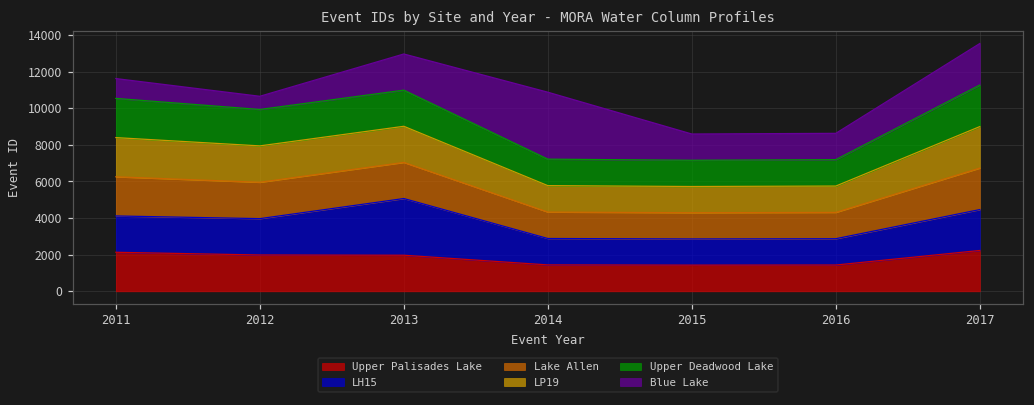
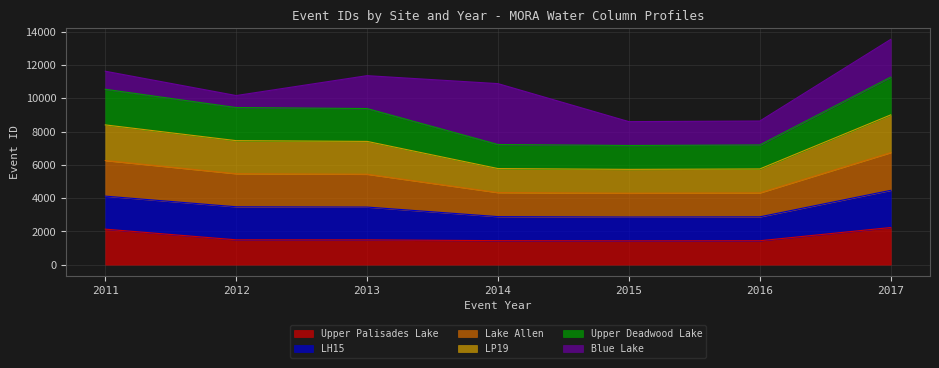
Upper Palisades Lake, 2012: 2000 -> 1500
Upper Palisades Lake, 2013: 2000 -> 1500
LH15, 2013: 3100 -> 2000
